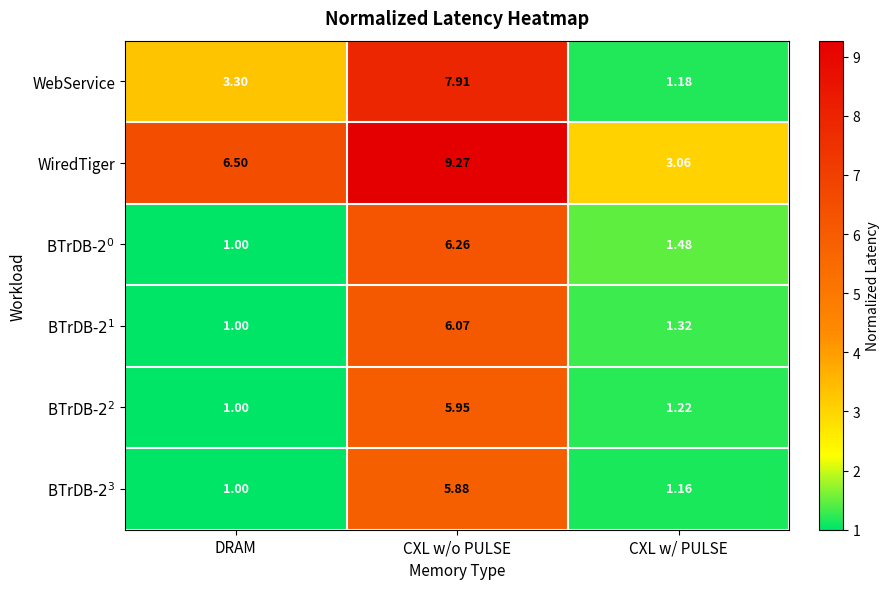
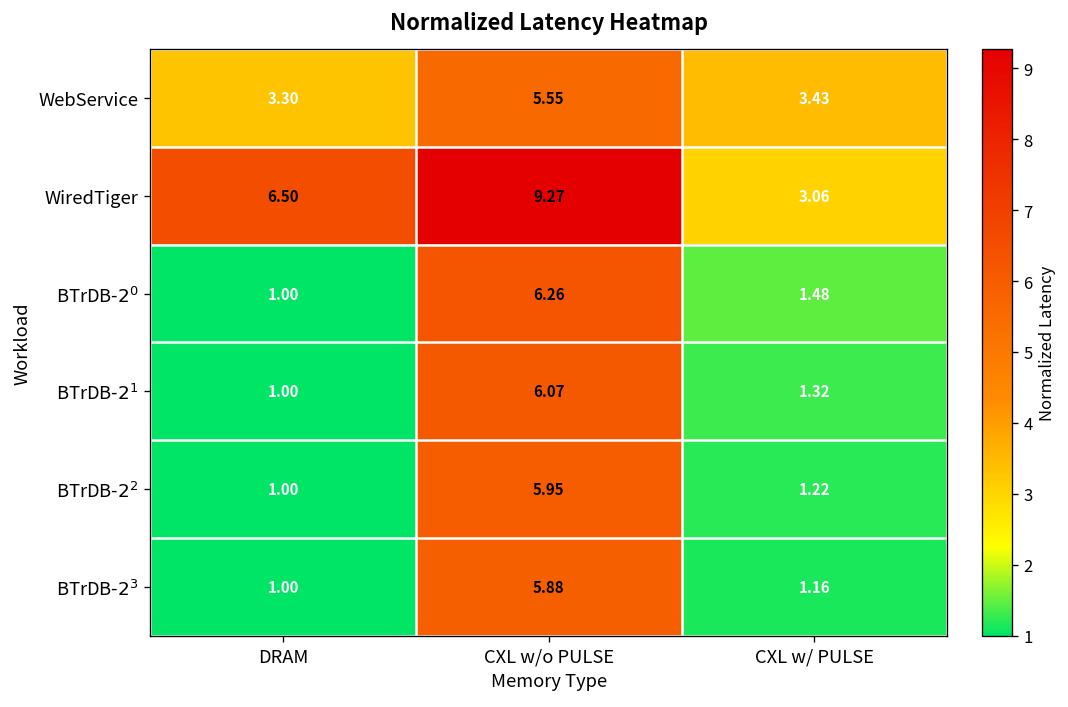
WebService, CXL w/o PULSE: 7.91 -> 5.55
WebService, CXL w/ PULSE: 1.18 -> 3.43
